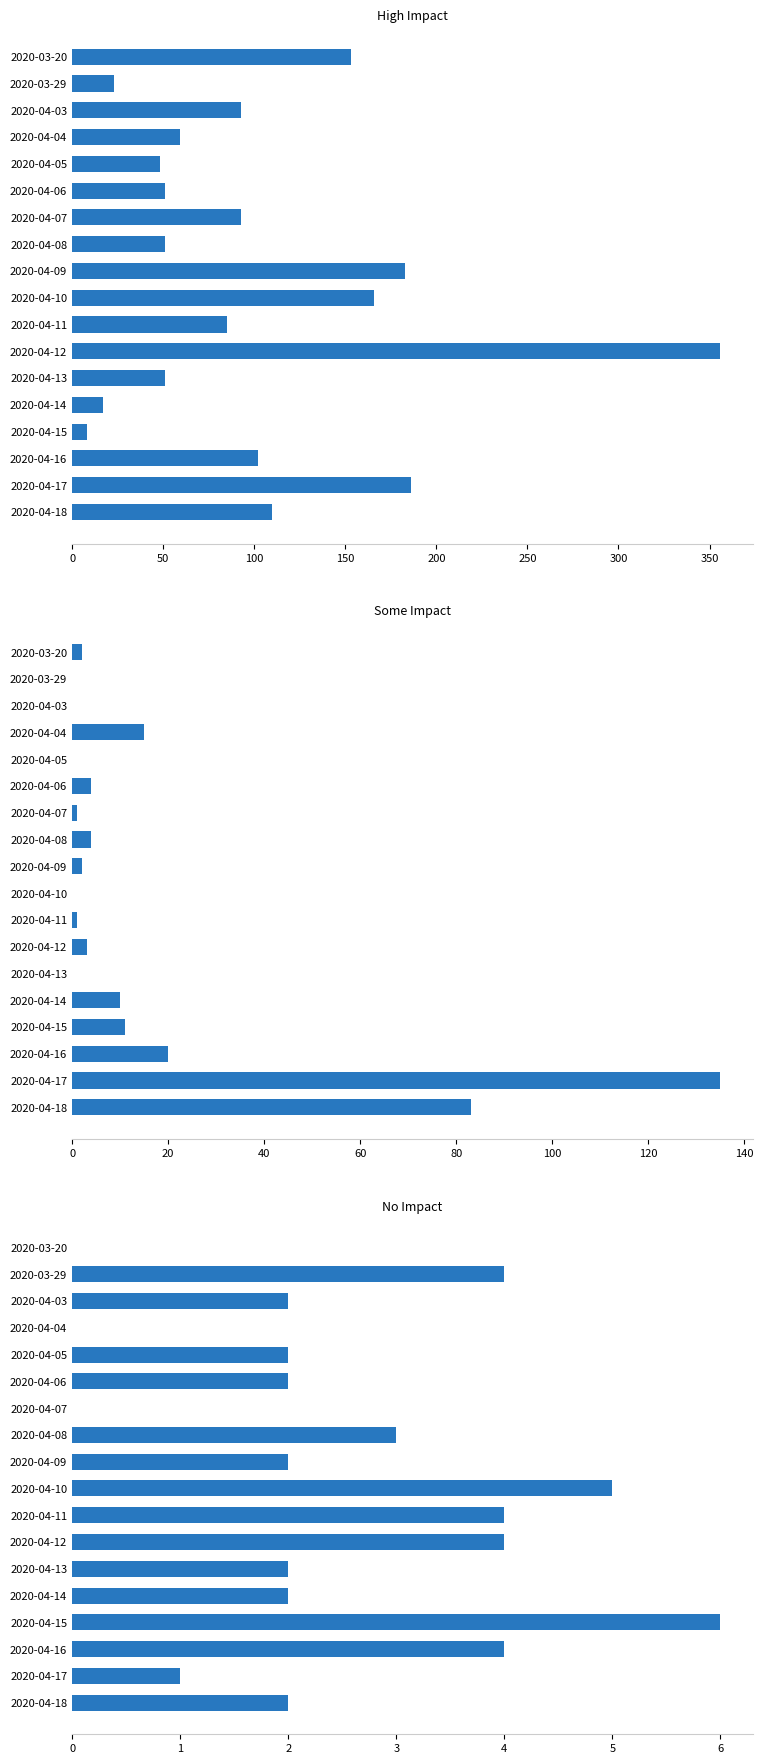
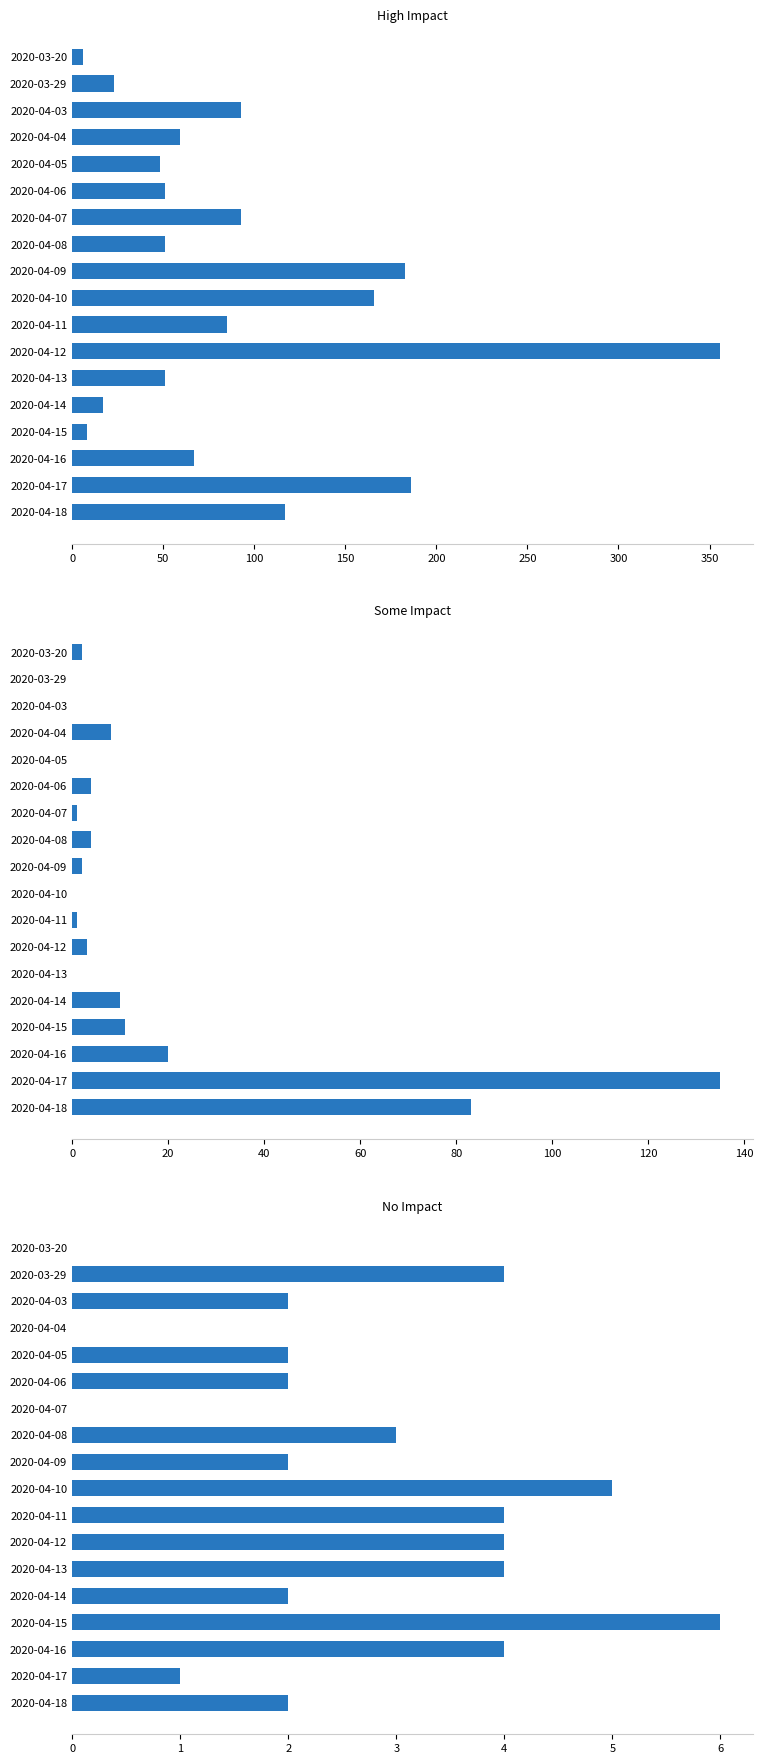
High Impact, 2020-03-20: 153 -> 6
High Impact, 2020-04-16: 102 -> 67
High Impact, 2020-04-18: 110 -> 117
Some Impact, 2020-04-04: 15 -> 8
No Impact, 2020-04-13: 2 -> 4
